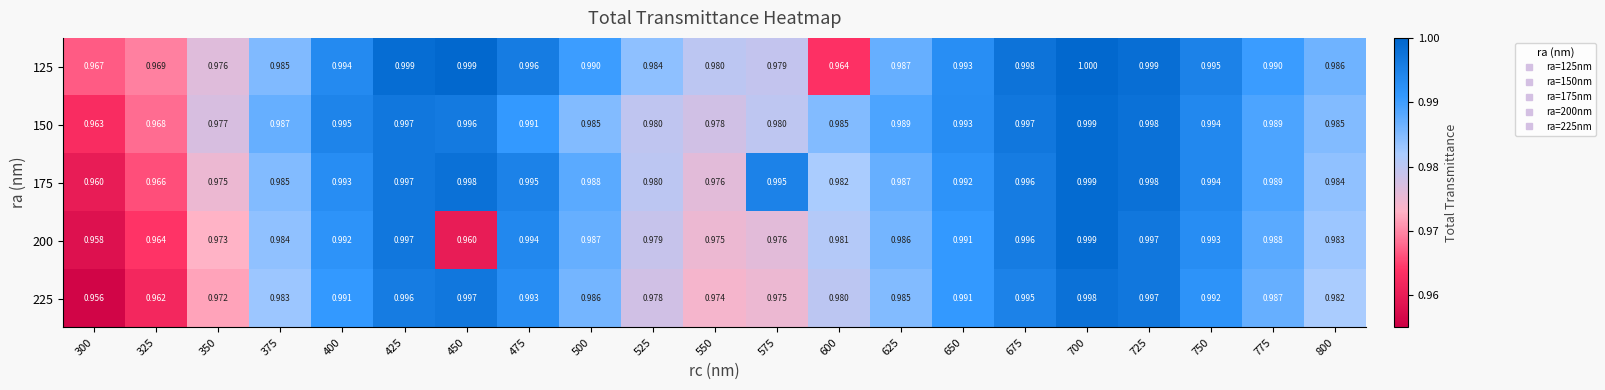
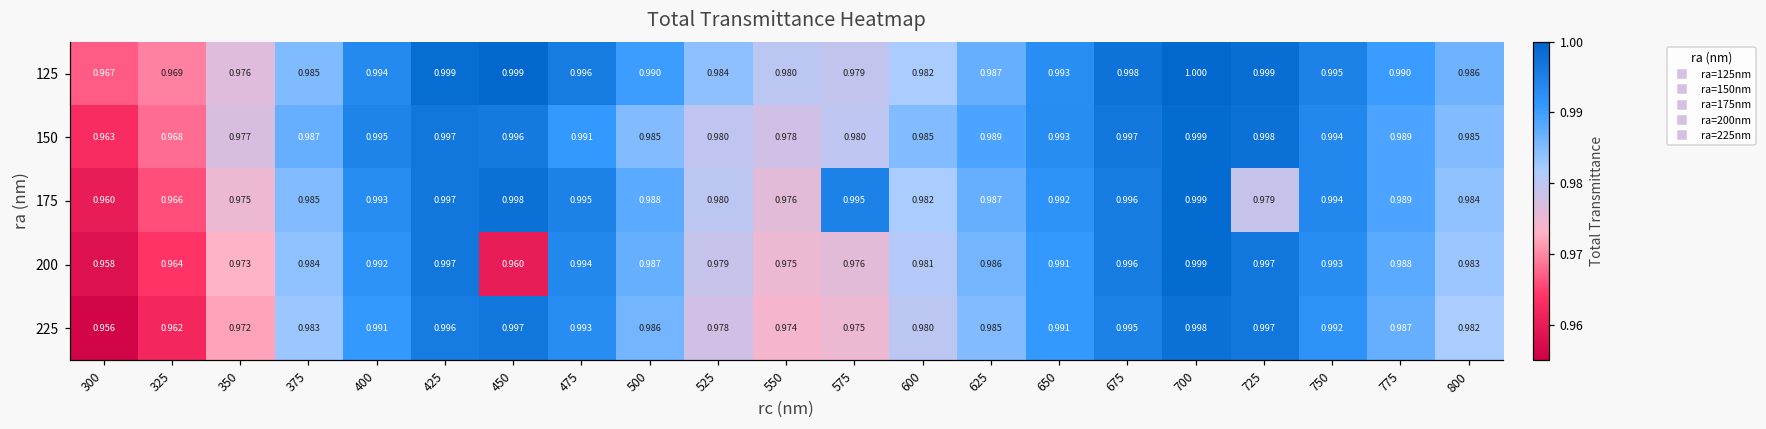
125, 600: 0.964 -> 0.982
175, 725: 0.998 -> 0.979
